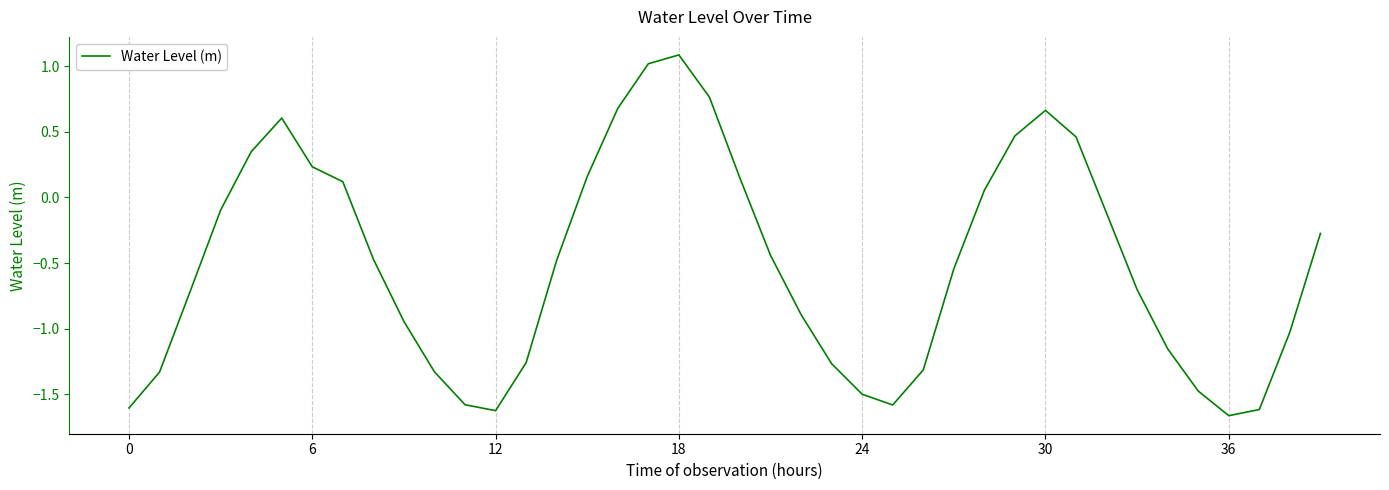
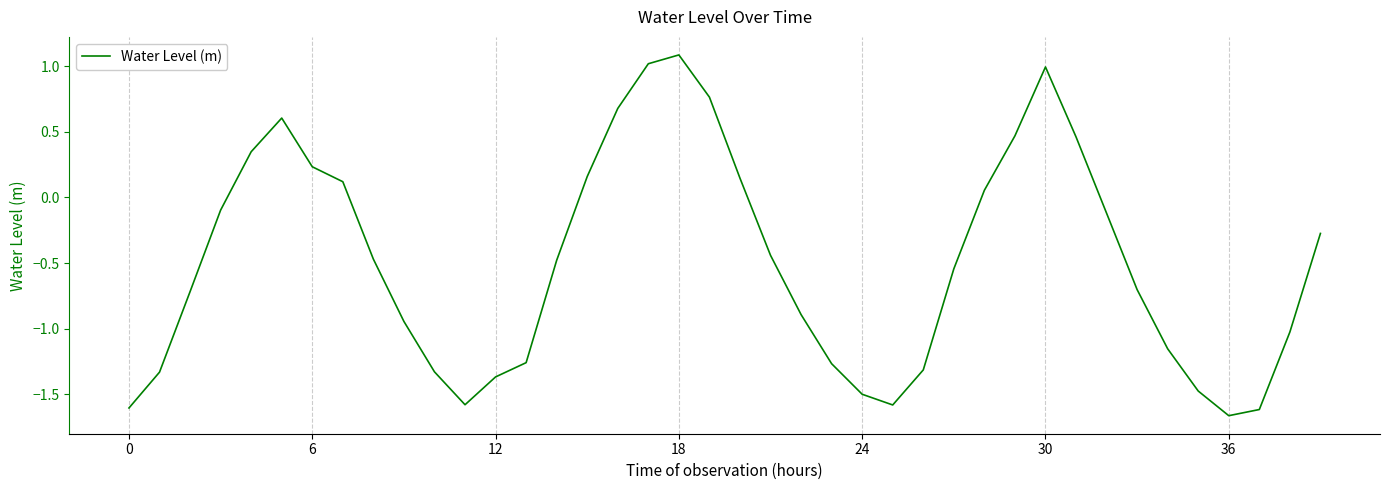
12: -1.63 -> -1.37
30: 0.66 -> 0.99
